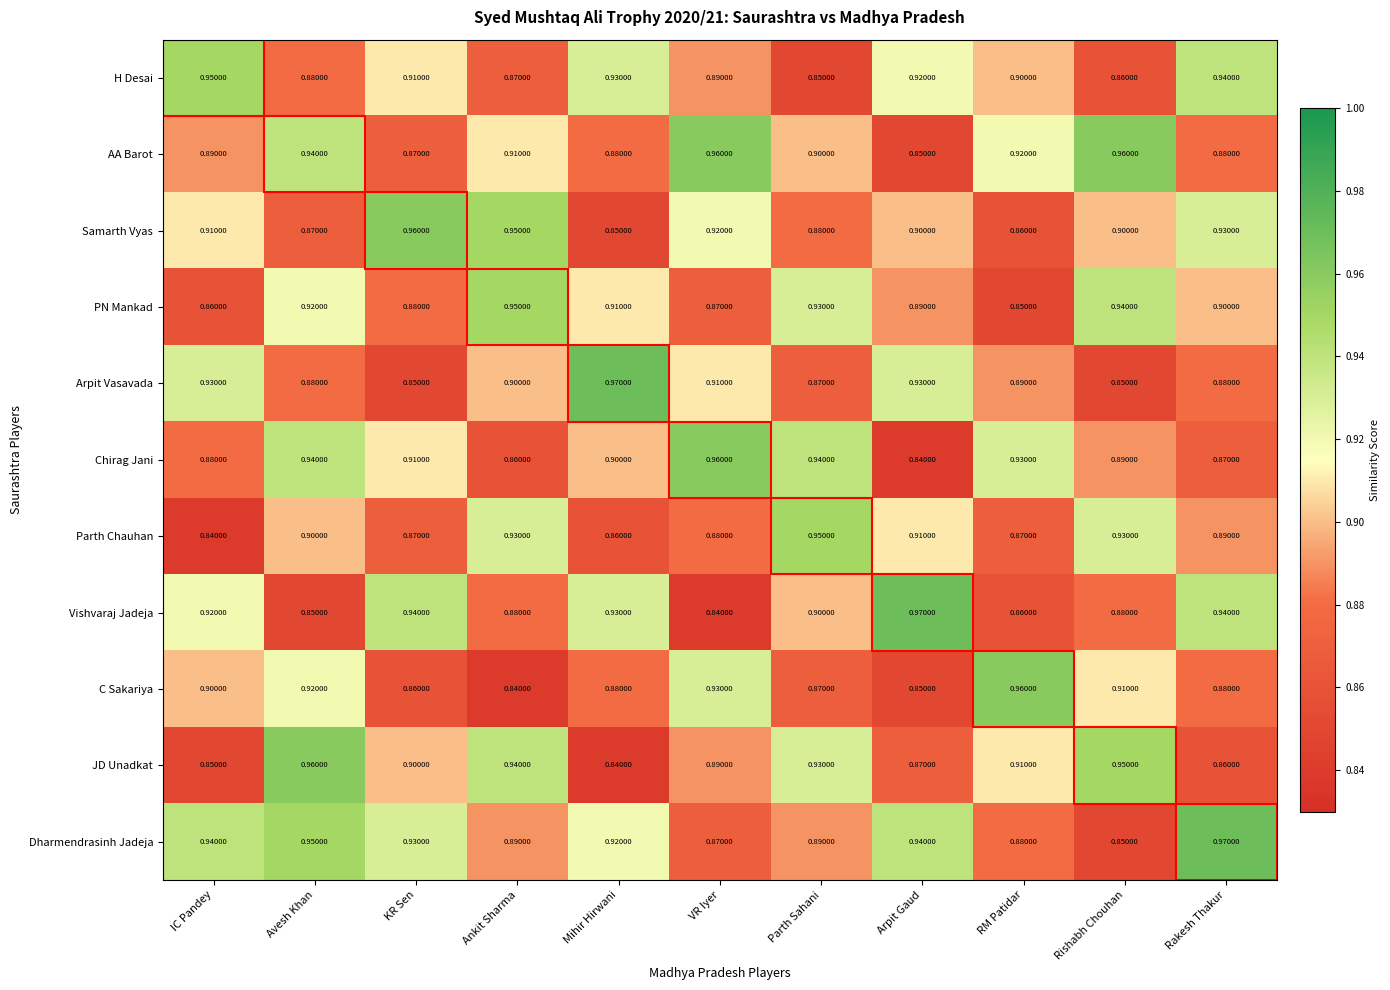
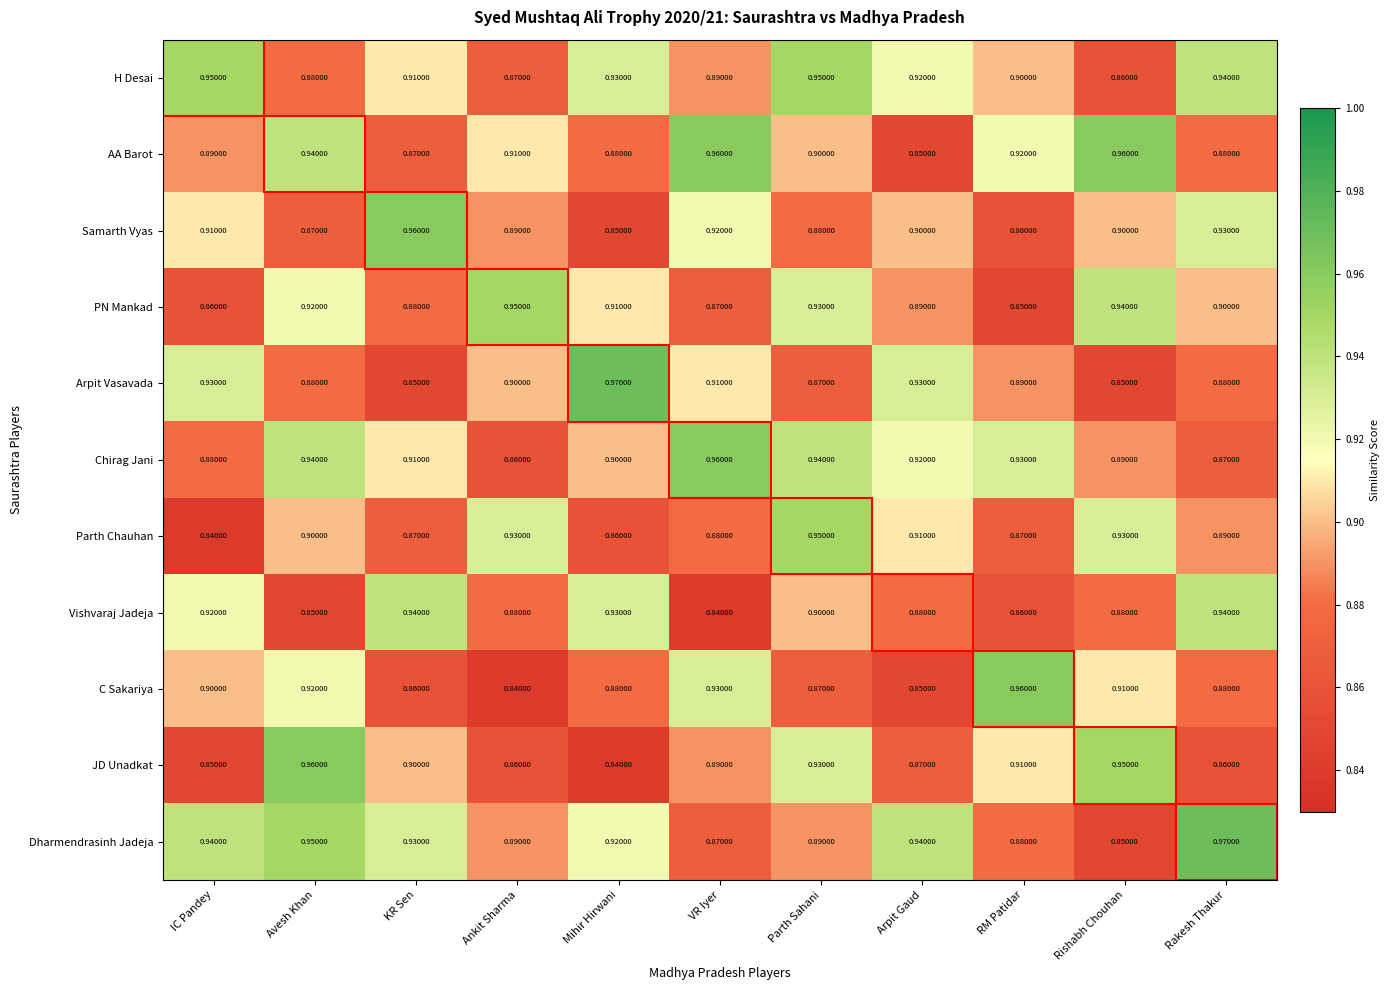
H Desai, Parth Sahani: 0.85000 -> 0.95000
Samarth Vyas, Ankit Sharma: 0.95000 -> 0.89000
Chirag Jani, Arpit Gaud: 0.84000 -> 0.92000
Vishvaraj Jadeja, Arpit Gaud: 0.97000 -> 0.88000
JD Unadkat, Ankit Sharma: 0.94000 -> 0.86000
